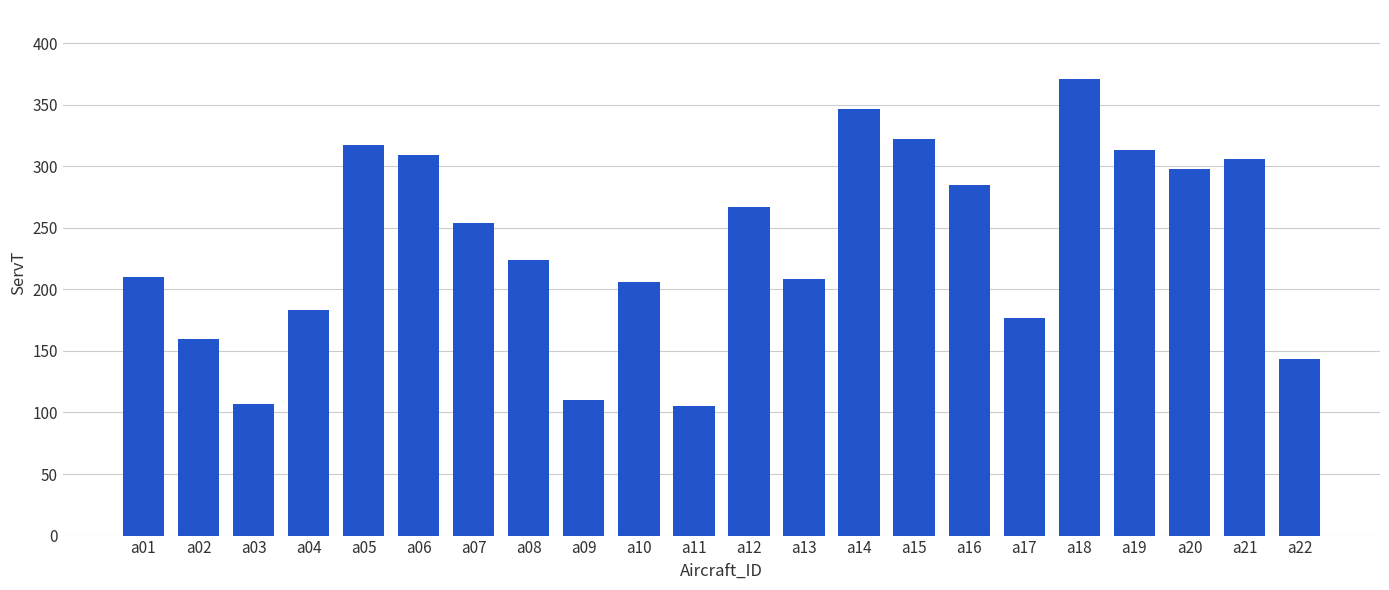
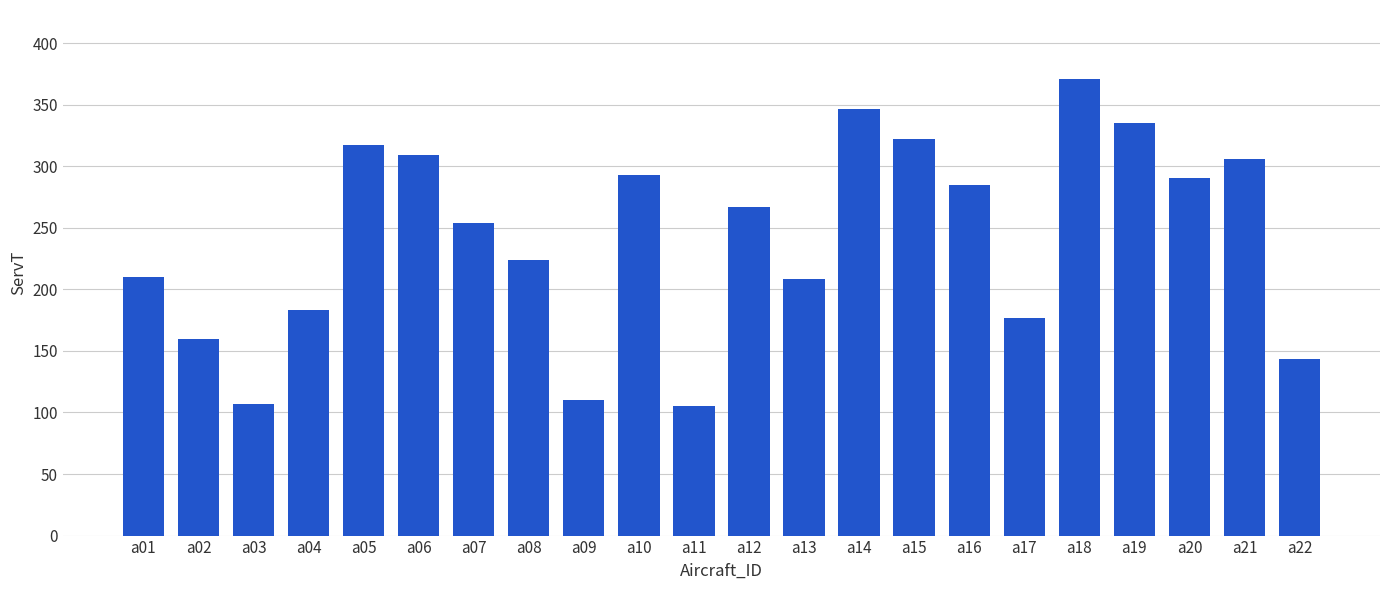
a10: 206 -> 293
a19: 313 -> 335
a20: 298 -> 290
